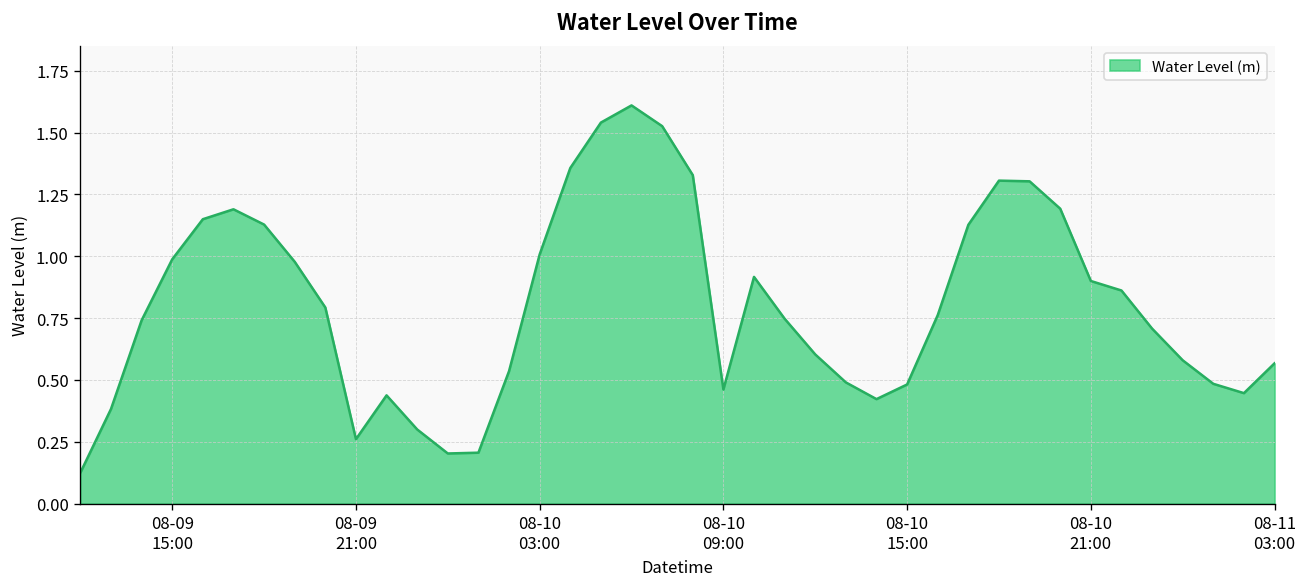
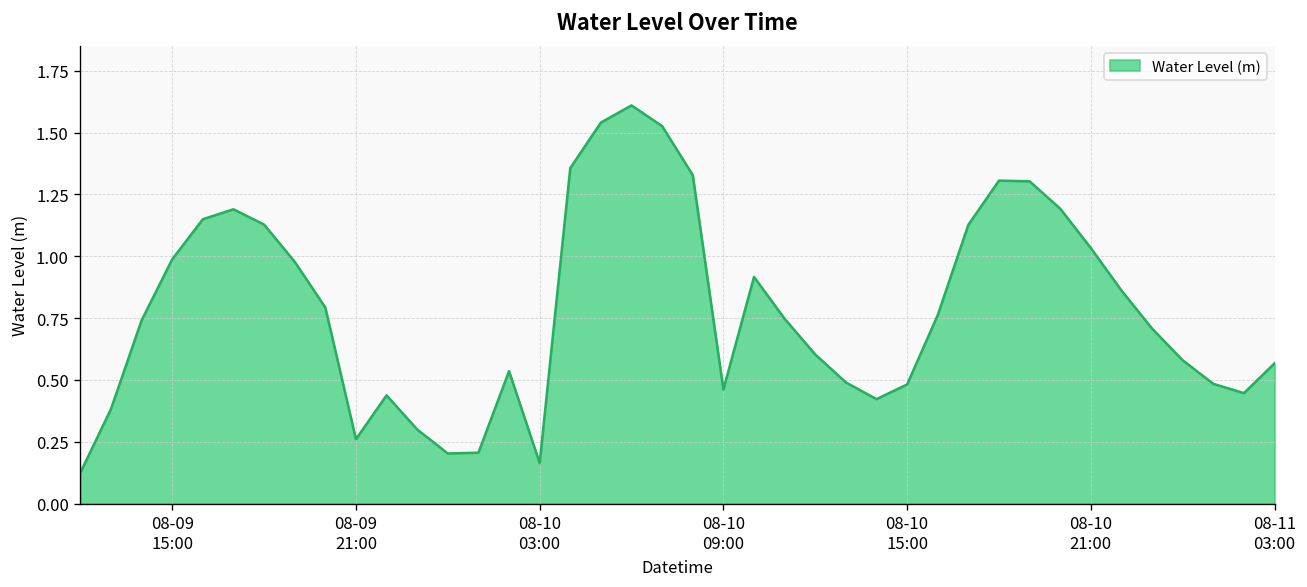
08-10 03:00: 1.01 -> 0.16
08-10 21:00: 0.90 -> 1.03
